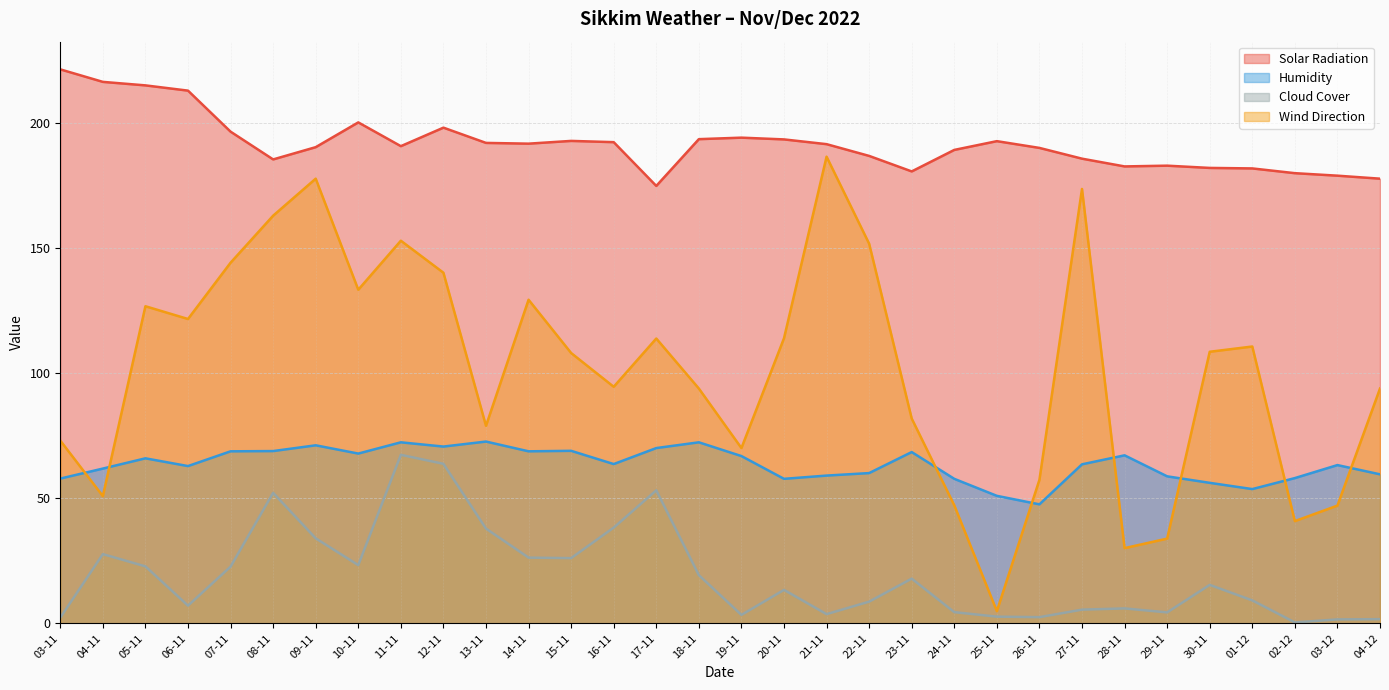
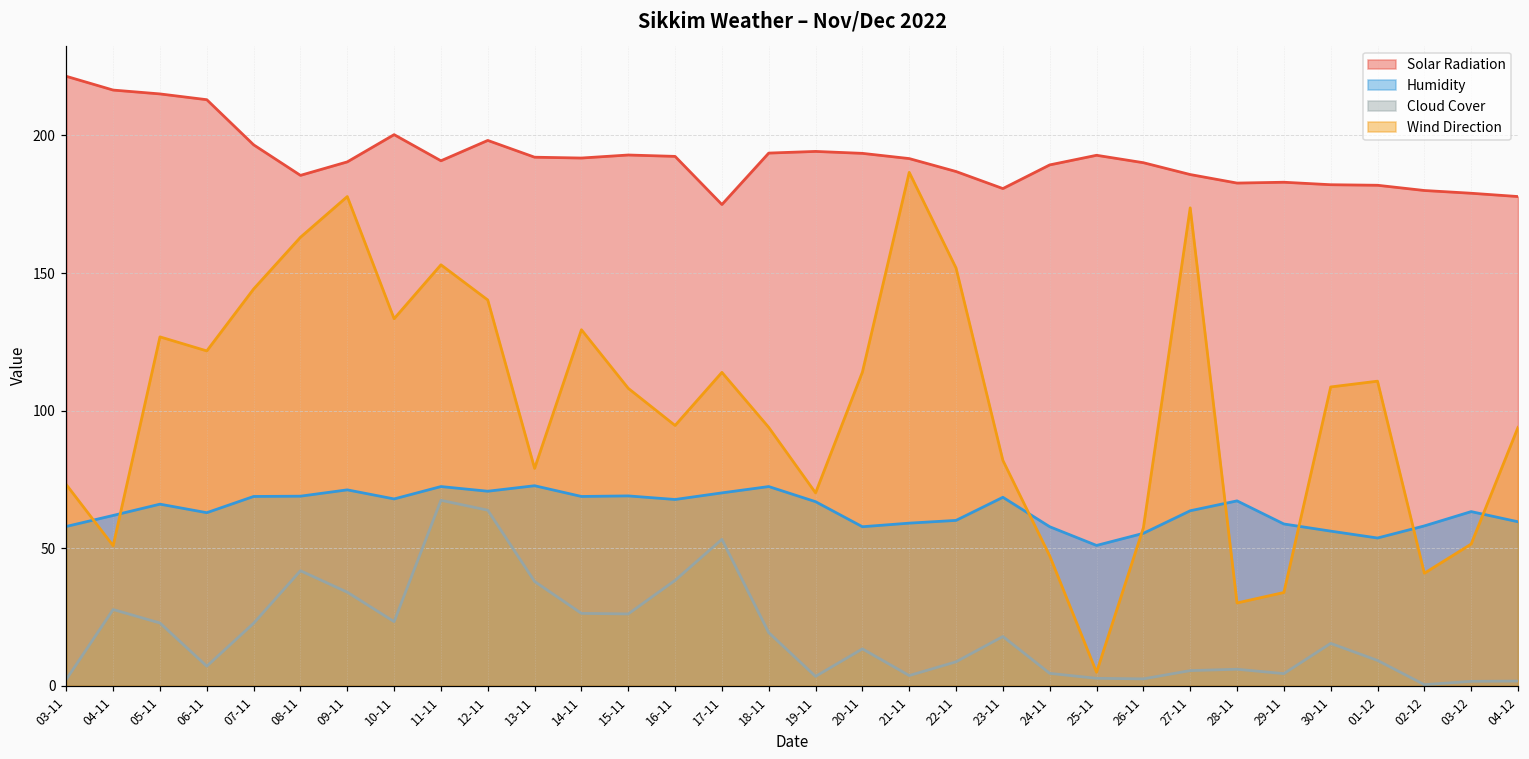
Cloud Cover, 08-11: 52 -> 42
Humidity, 16-11: 64 -> 68
Humidity, 26-11: 48 -> 55
Wind Direction, 03-12: 47 -> 52
